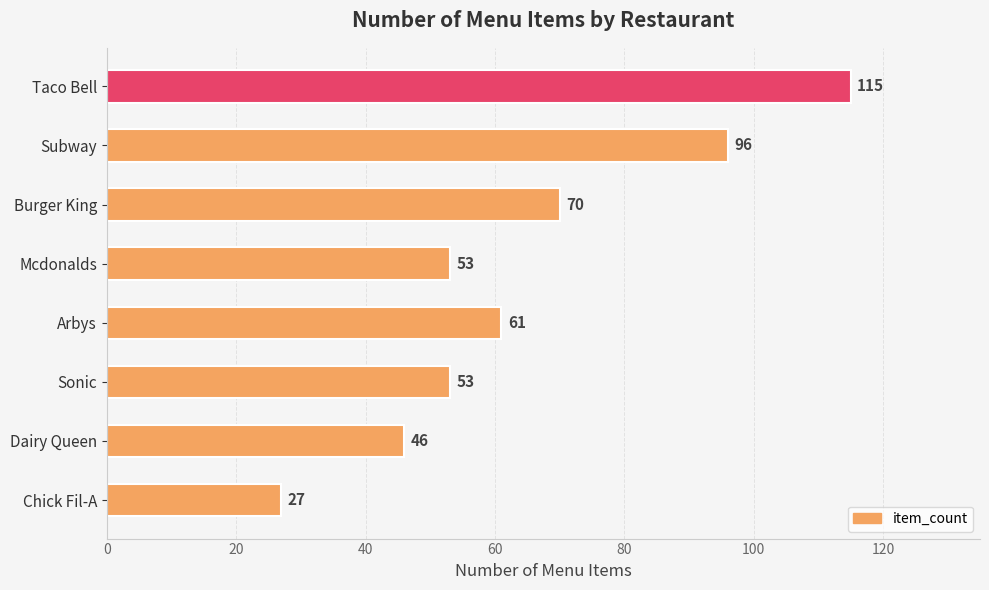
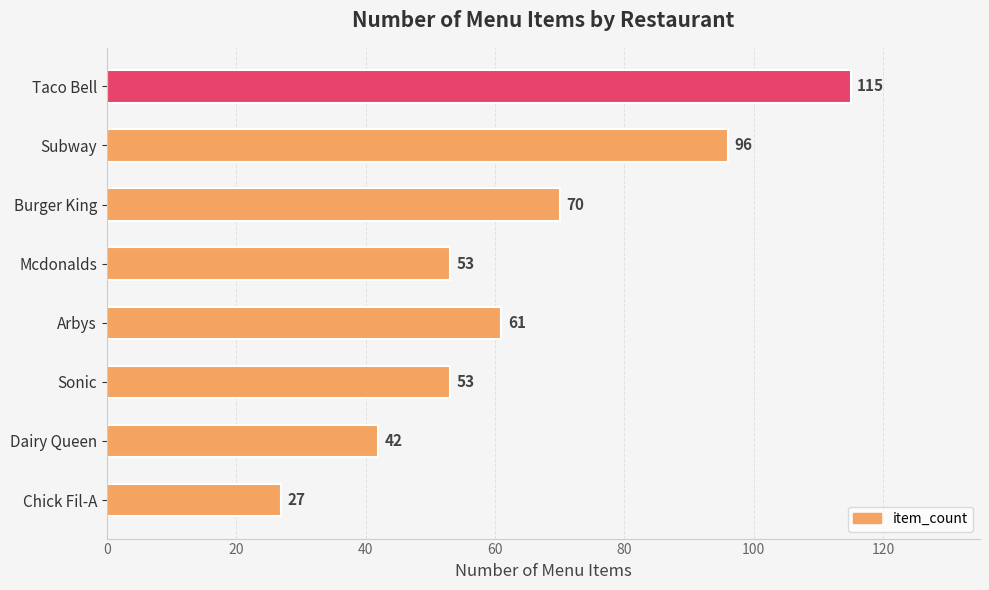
Dairy Queen: 46 -> 42
